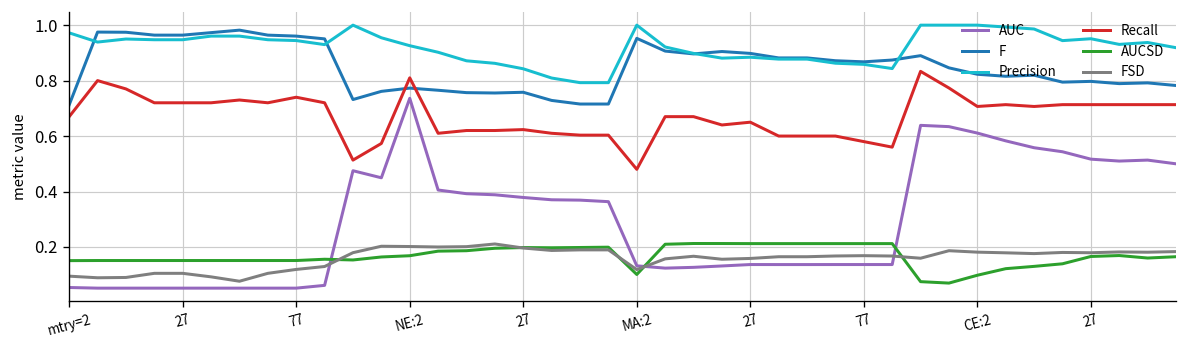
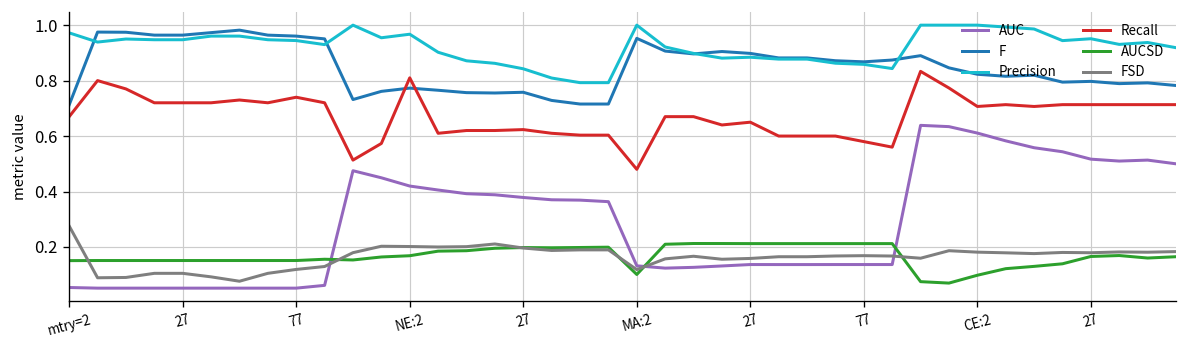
FSD, mtry=2: 0.09 -> 0.28
AUC, NE:2: 0.74 -> 0.42
Precision, NE:2: 0.93 -> 0.97
